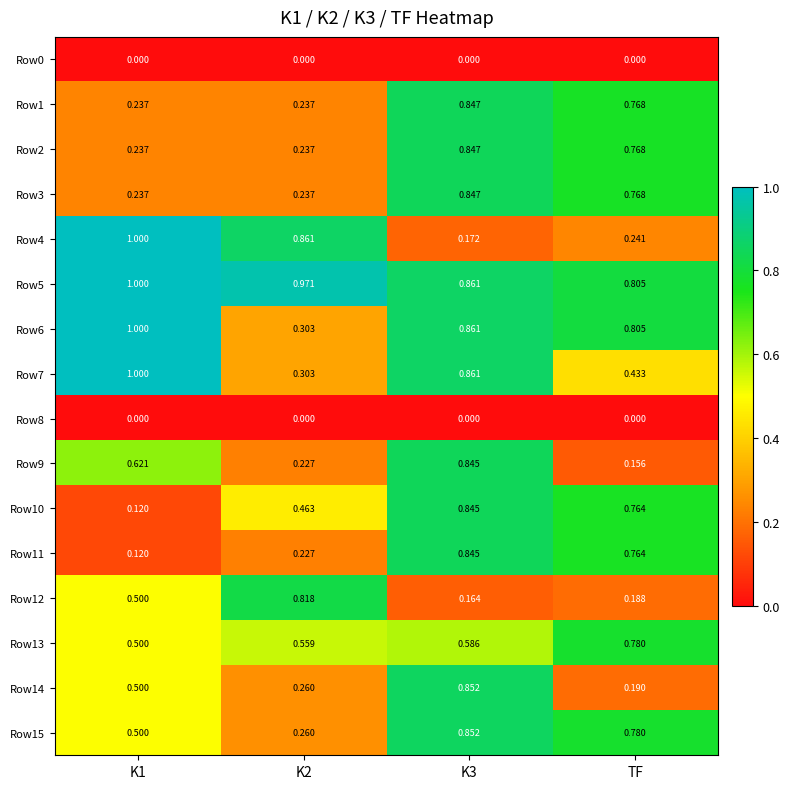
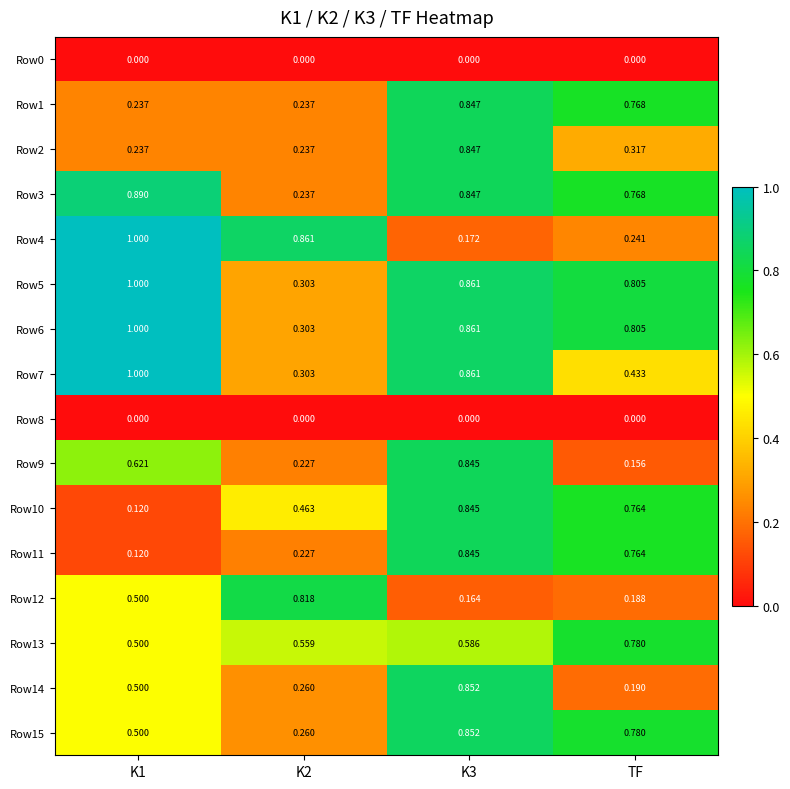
Row2, TF: 0.768 -> 0.317
Row3, K1: 0.237 -> 0.890
Row5, K2: 0.971 -> 0.303
